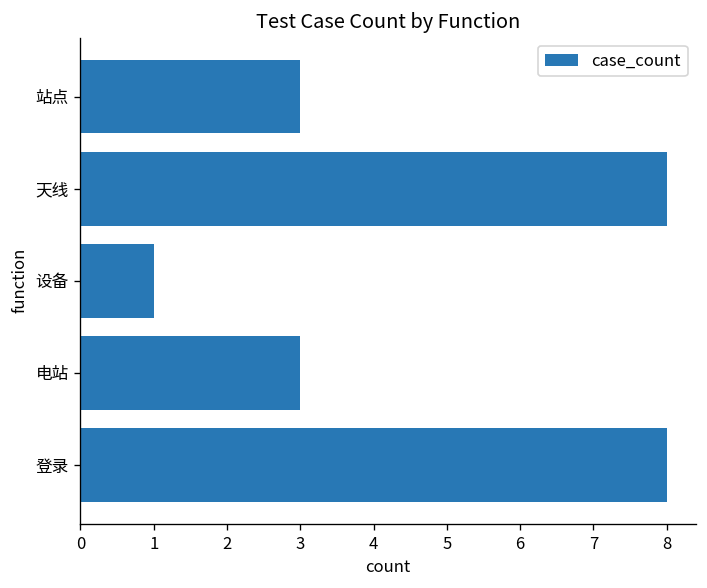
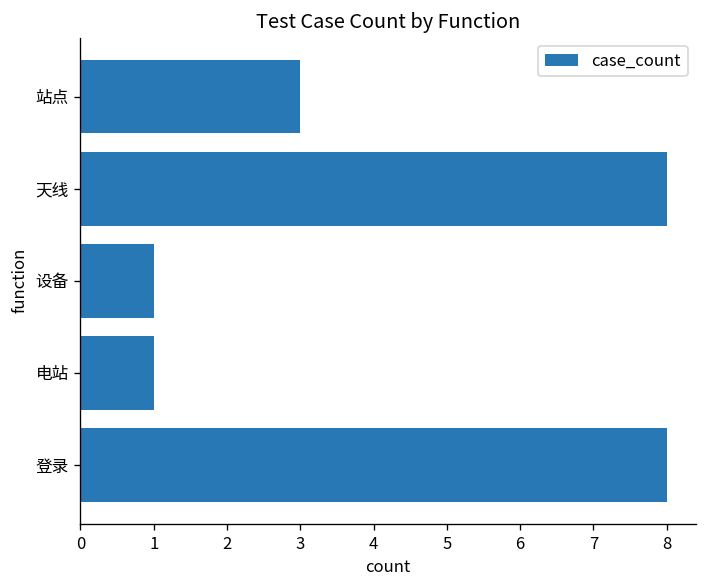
电站: 3 -> 1
